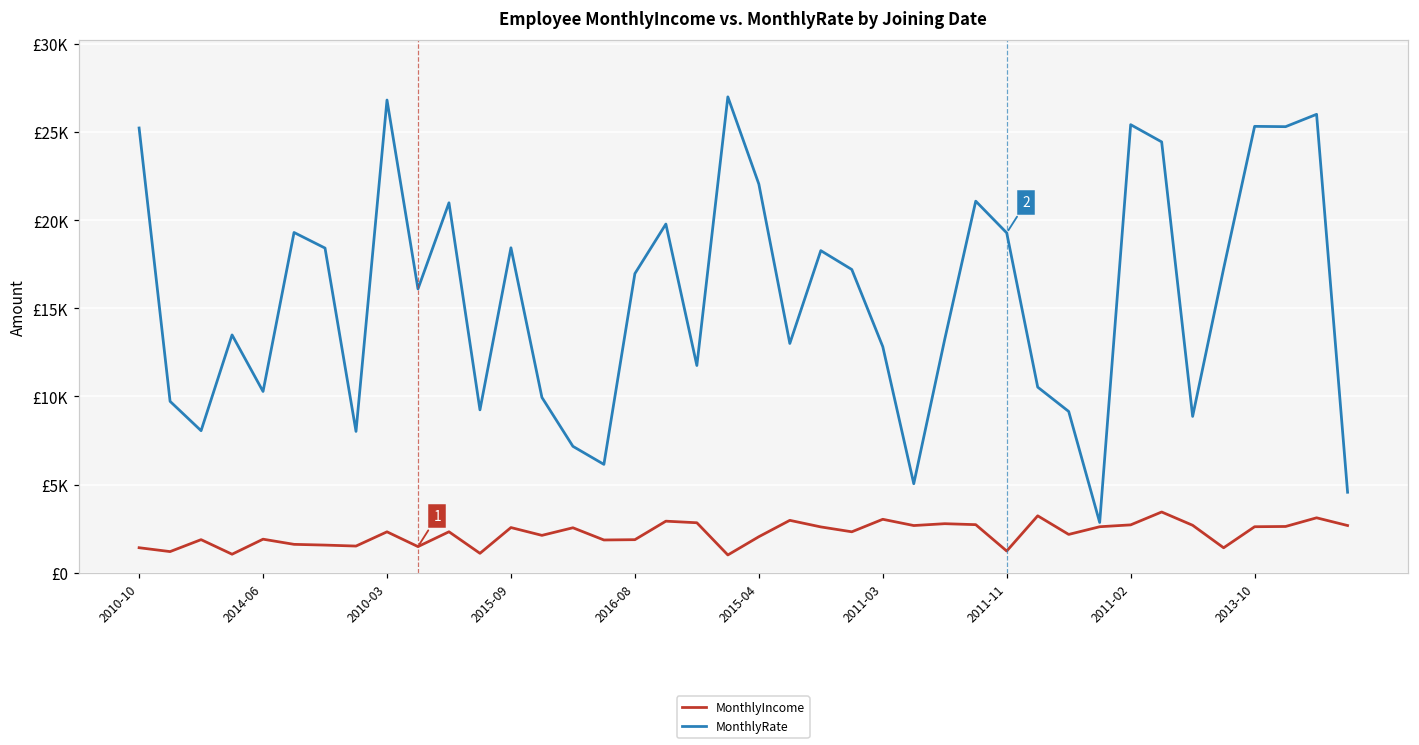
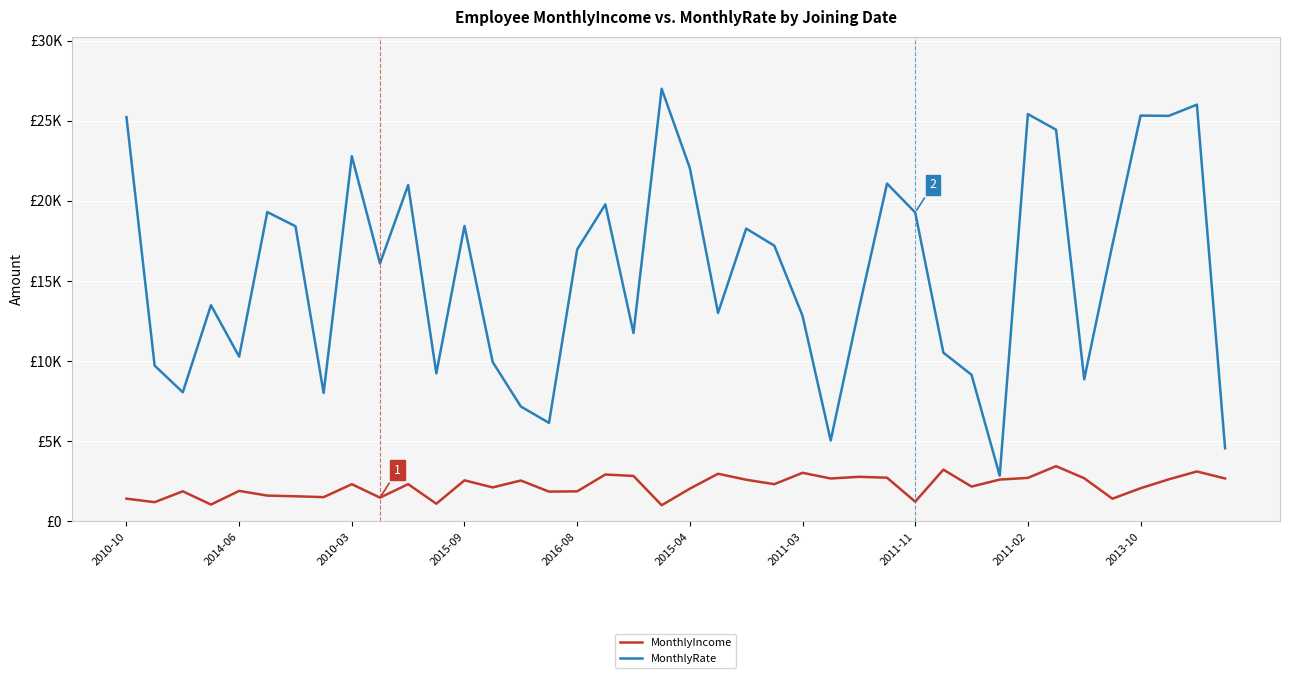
MonthlyRate, 2010-03: £26800 -> £22800
MonthlyIncome, 2013-10: £2600 -> £2100
